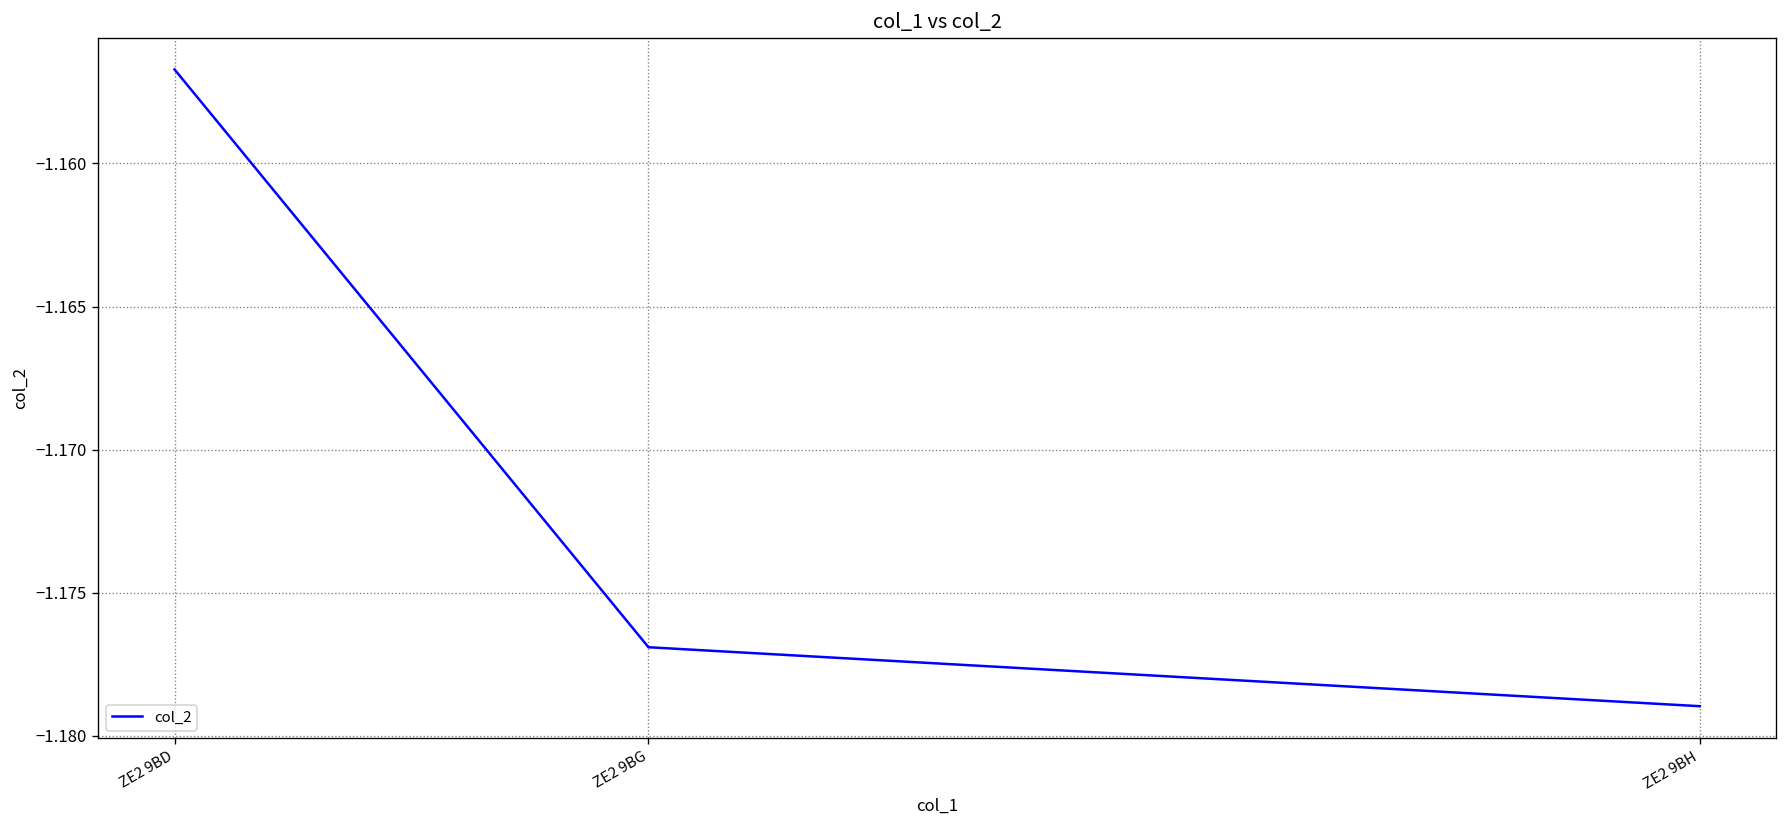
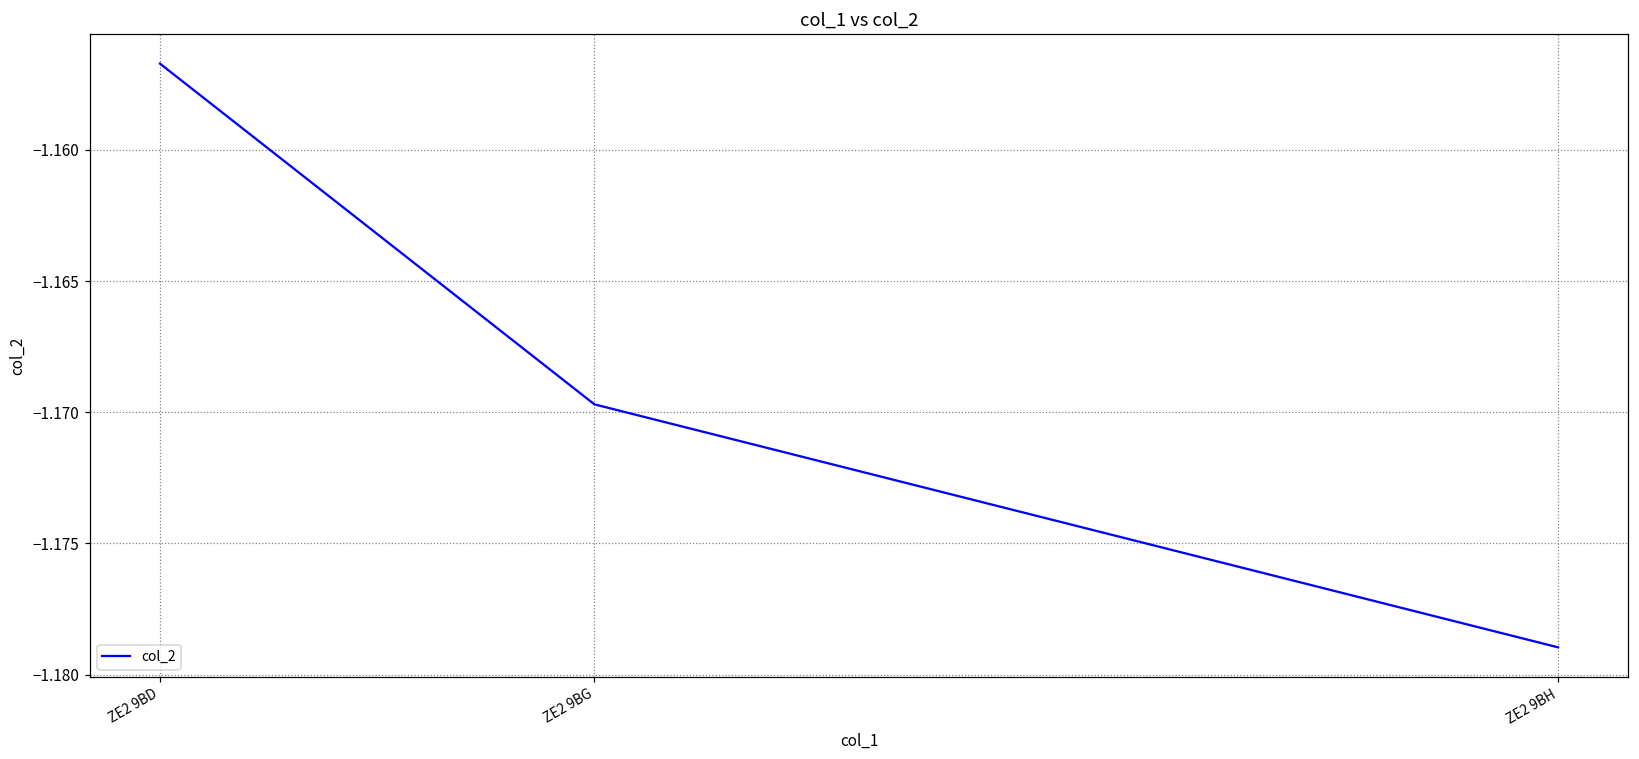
ZE2 9BG: -1.1769 -> -1.1697
